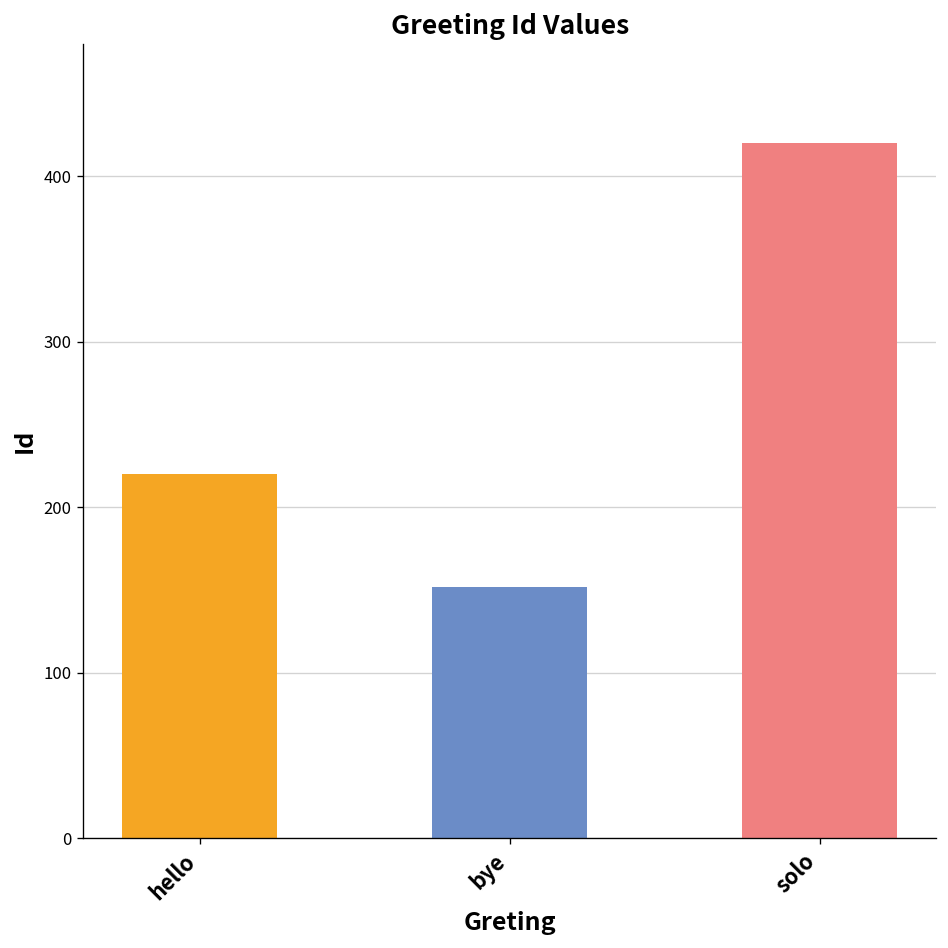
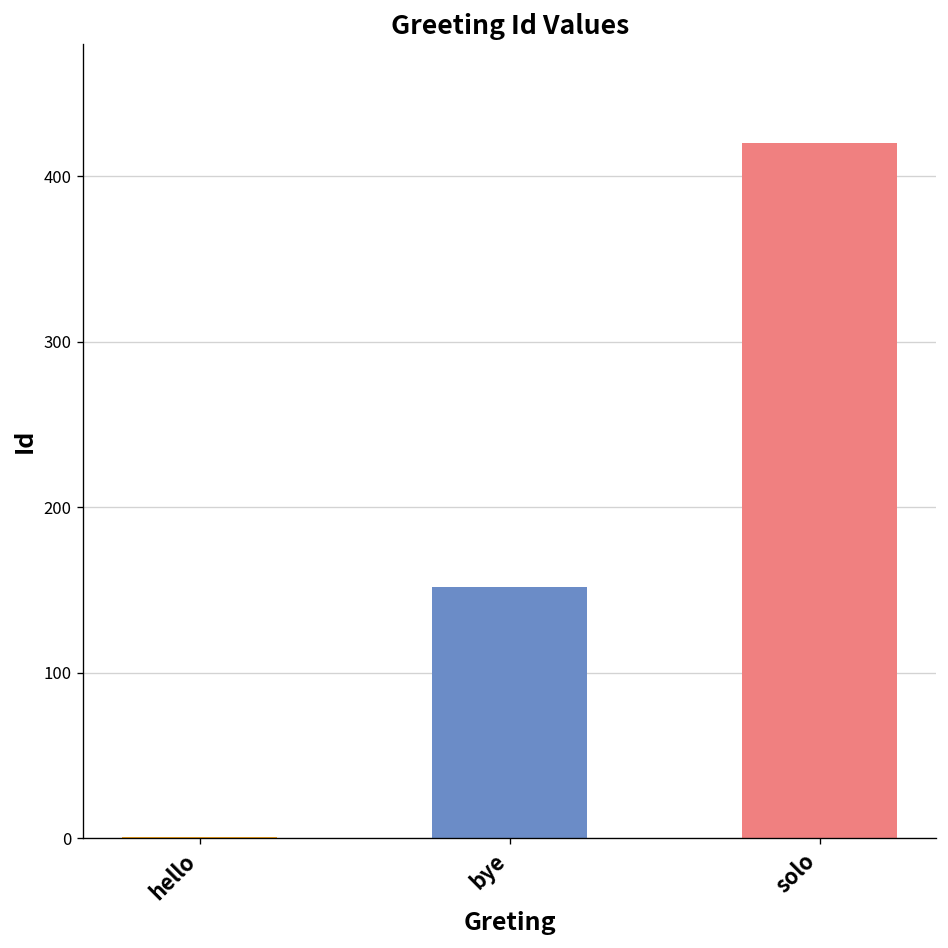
hello: 220 -> 1
